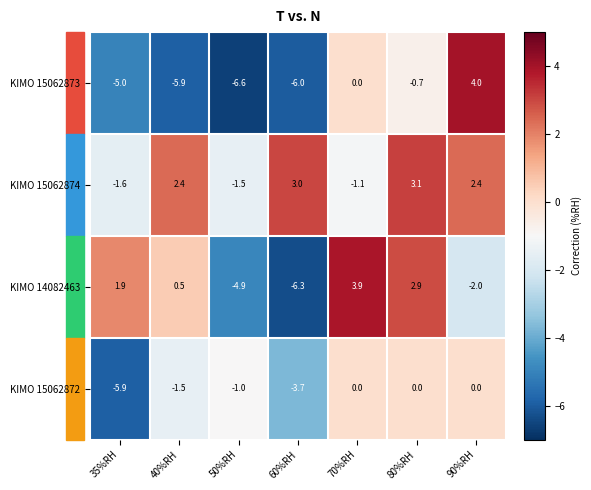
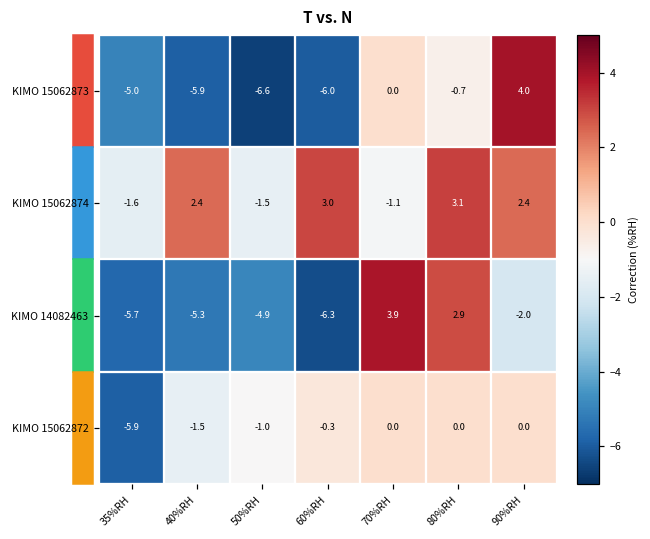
KIMO 14082463, 35%RH: 1.9 -> -5.7
KIMO 14082463, 40%RH: 0.5 -> -5.3
KIMO 15062872, 60%RH: -3.7 -> -0.3
